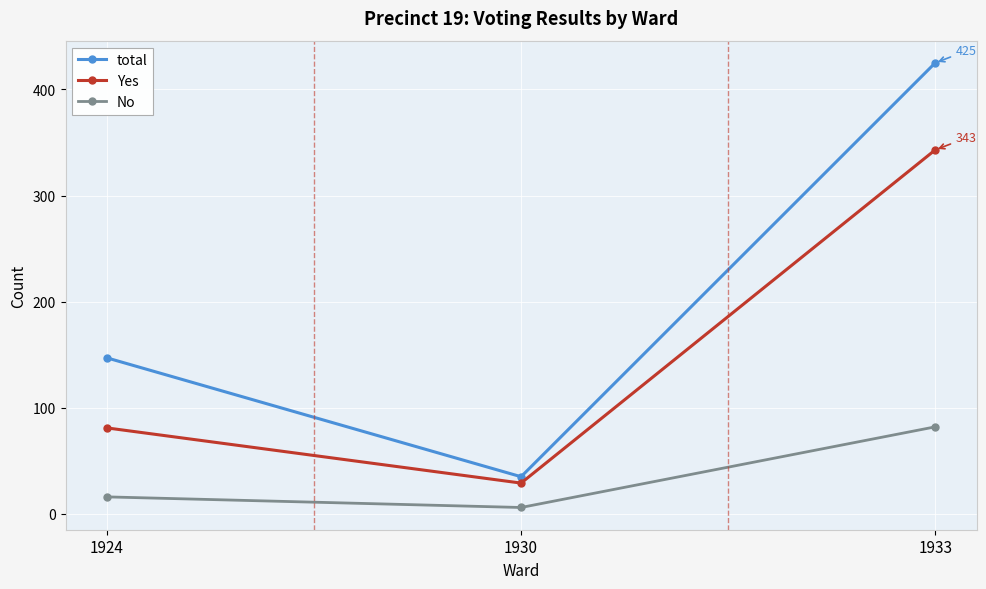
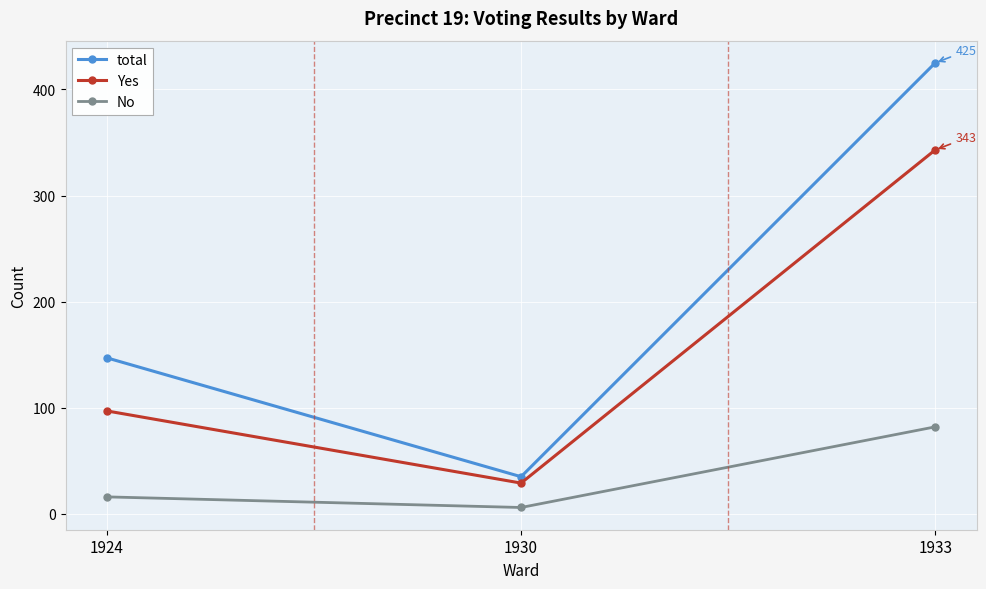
Yes, 1924: 81 -> 97
